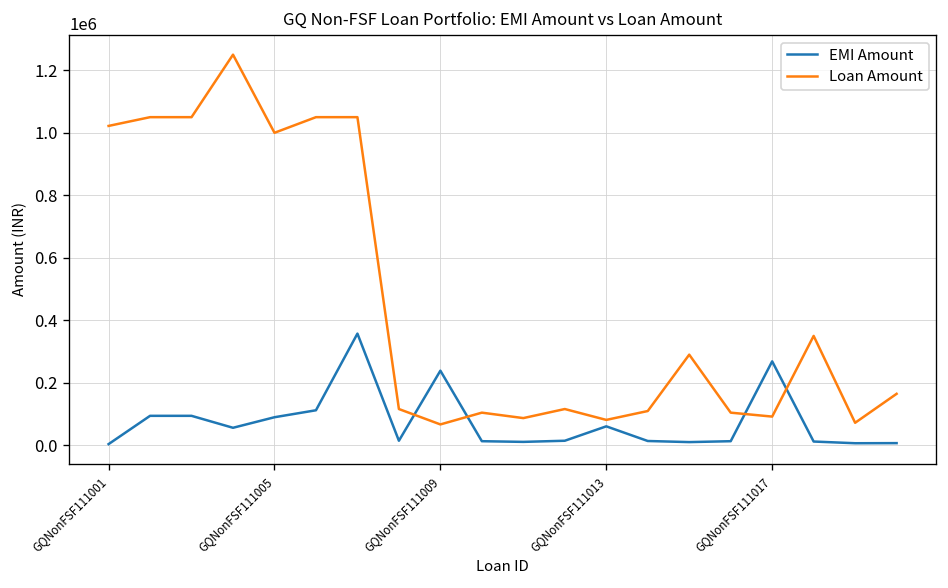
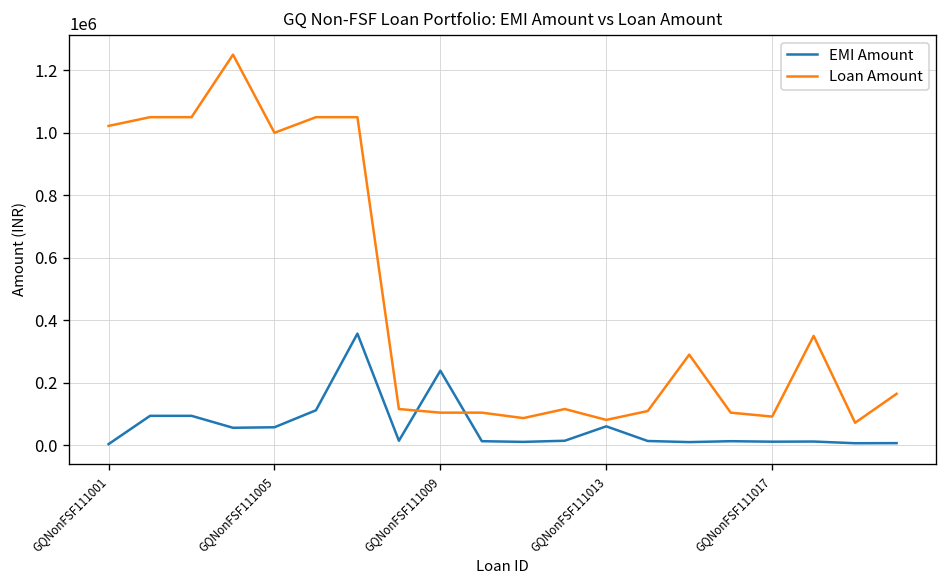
EMI Amount, GQNonFSF111005: 90000 -> 60000
Loan Amount, GQNonFSF111009: 70000 -> 100000
EMI Amount, GQNonFSF111017: 270000 -> 10000
